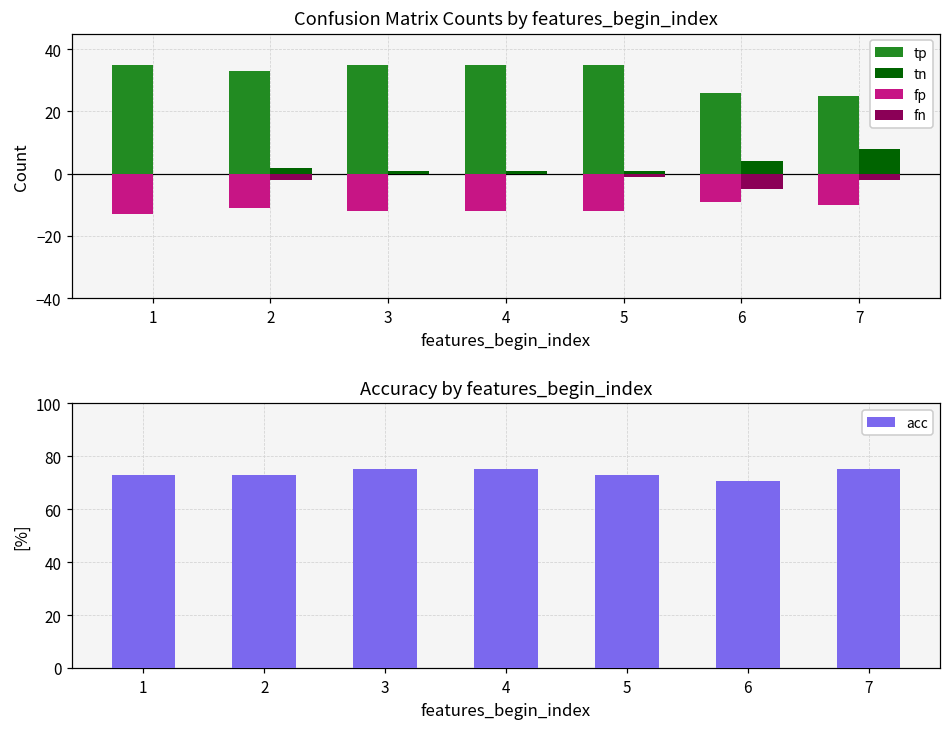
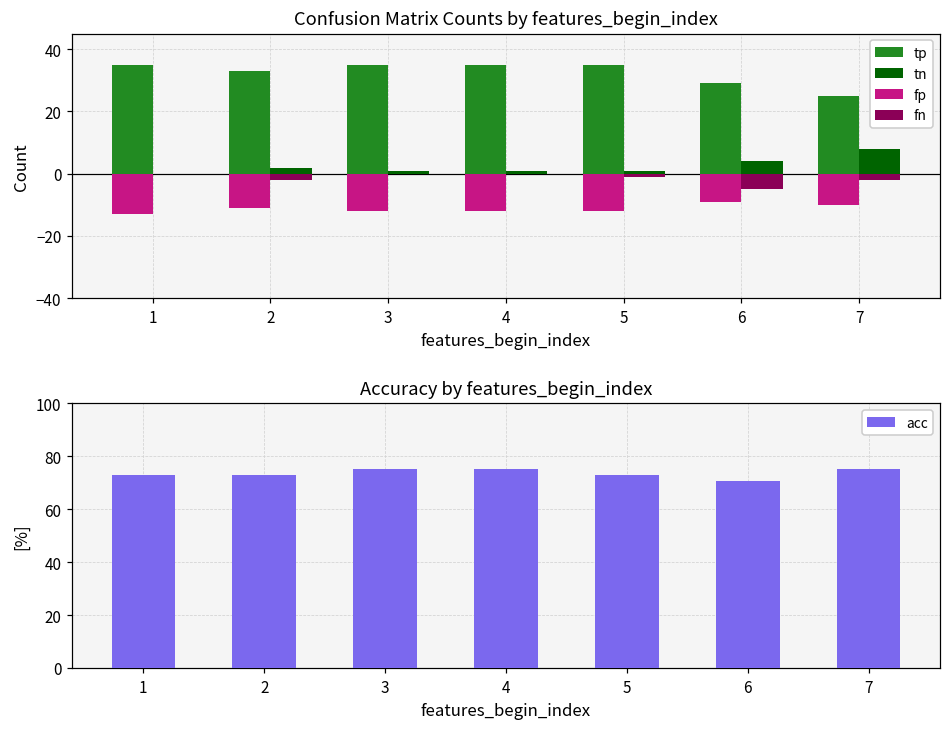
Confusion Matrix Counts by features_begin_index, tp, 6: 26 -> 29
